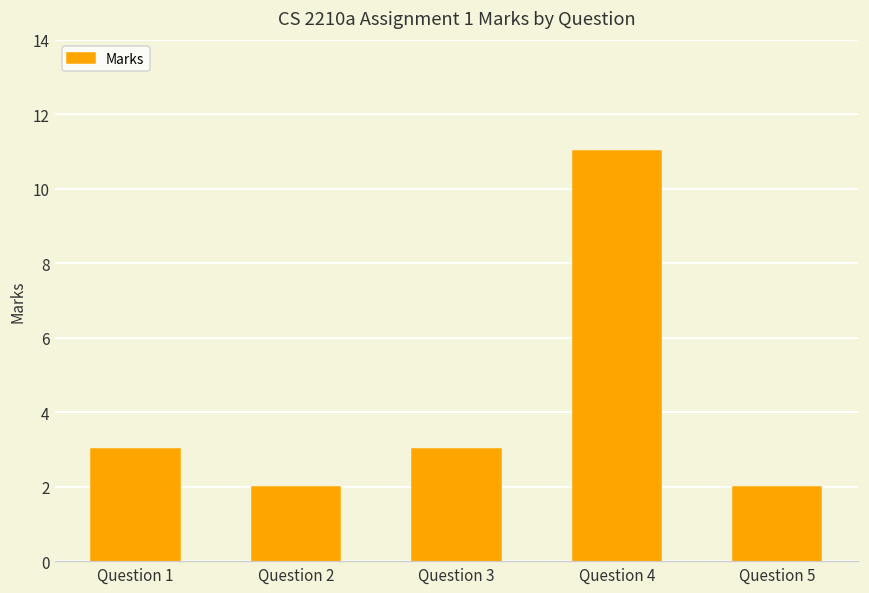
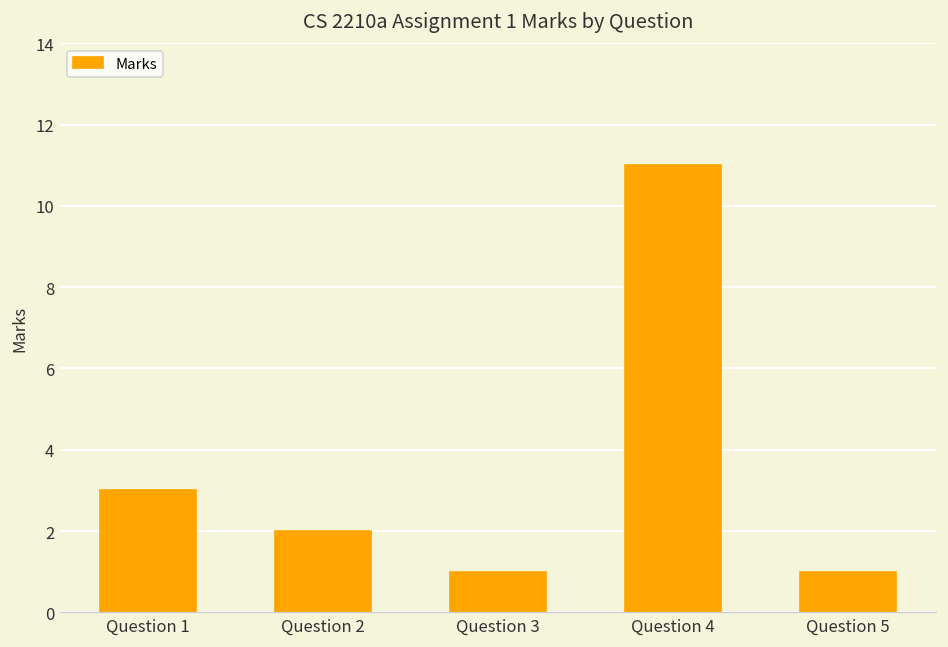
Question 3: 3 -> 1
Question 5: 2 -> 1
